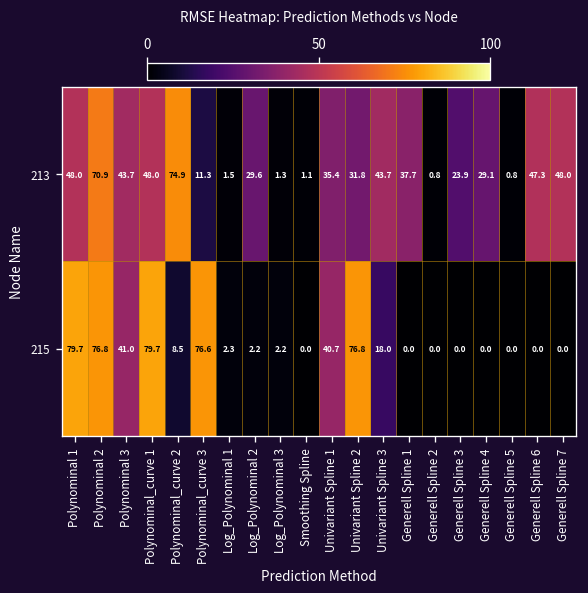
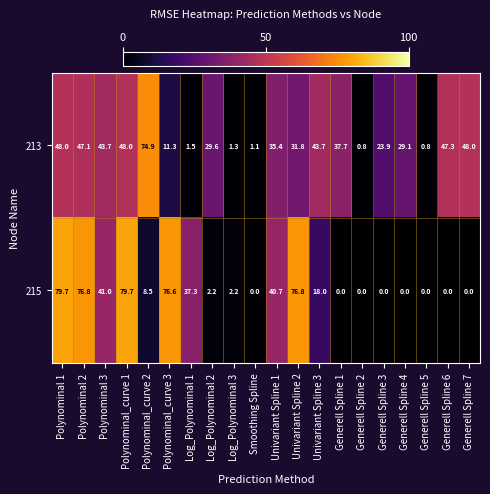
213, Polynominal 2: 70.9 -> 47.1
215, Log_Polynominal 1: 2.3 -> 37.3
